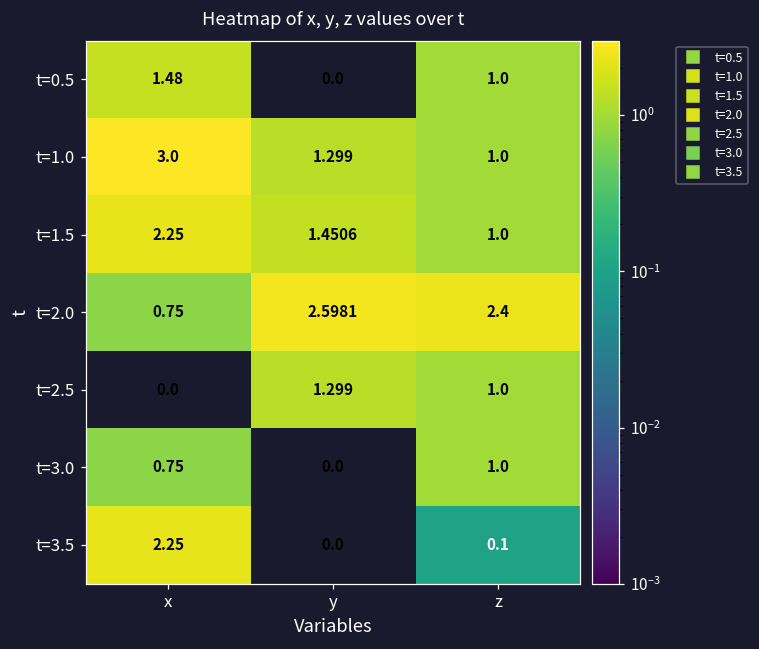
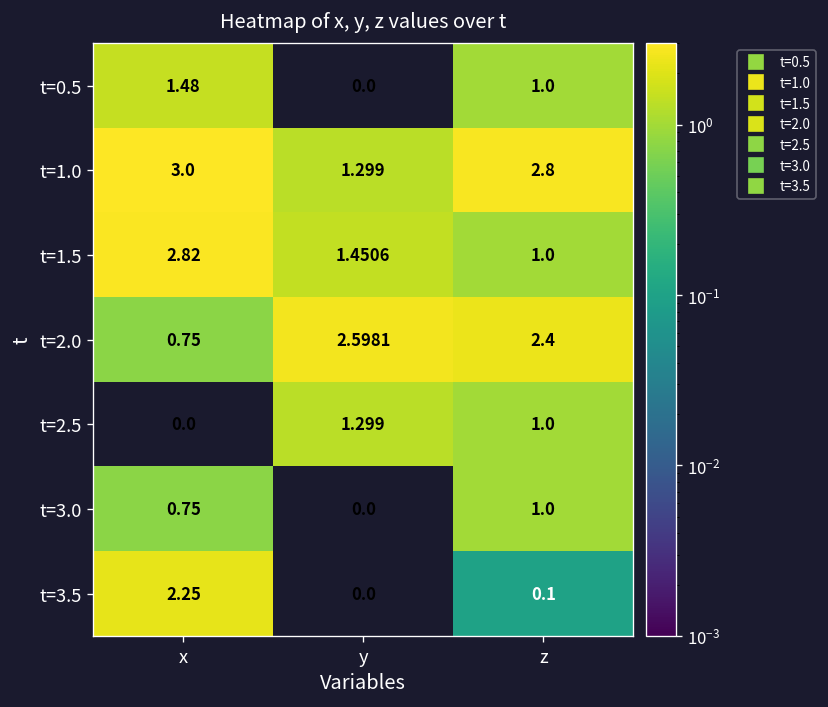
t=1.0, z: 1.0 -> 2.8
t=1.5, x: 2.25 -> 2.82
